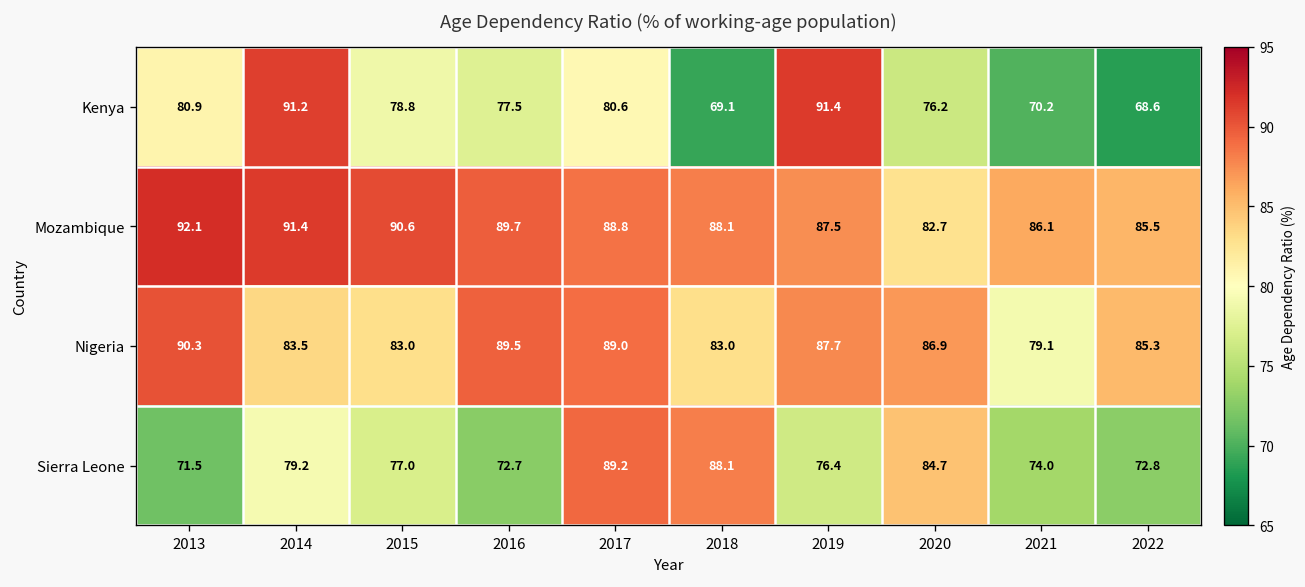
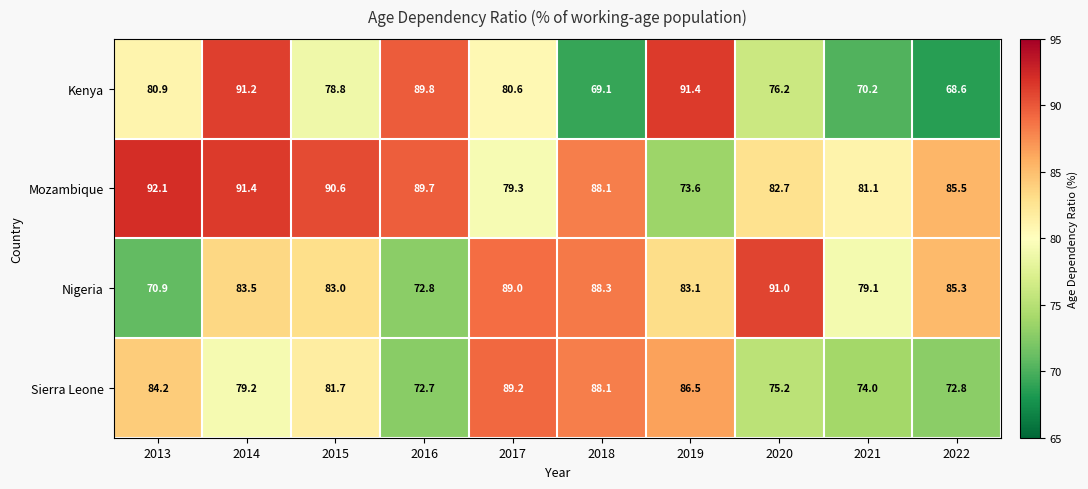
Kenya, 2016: 77.5 -> 89.8
Mozambique, 2017: 88.8 -> 79.3
Mozambique, 2019: 87.5 -> 73.6
Mozambique, 2021: 86.1 -> 81.1
Nigeria, 2013: 90.3 -> 70.9
Nigeria, 2016: 89.5 -> 72.8
Nigeria, 2018: 83.0 -> 88.3
Nigeria, 2019: 87.7 -> 83.1
Nigeria, 2020: 86.9 -> 91.0
Sierra Leone, 2013: 71.5 -> 84.2
Sierra Leone, 2015: 77.0 -> 81.7
Sierra Leone, 2019: 76.4 -> 86.5
Sierra Leone, 2020: 84.7 -> 75.2
